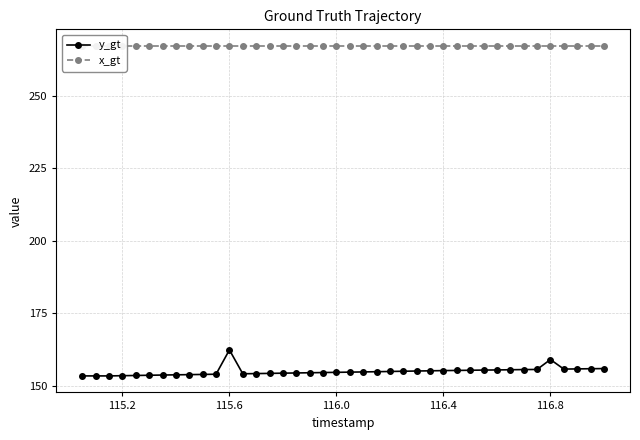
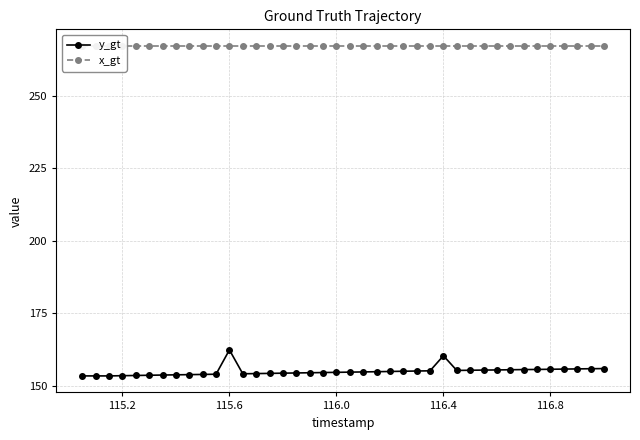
y_gt, 116.4: 155 -> 160
y_gt, 116.8: 159 -> 156
